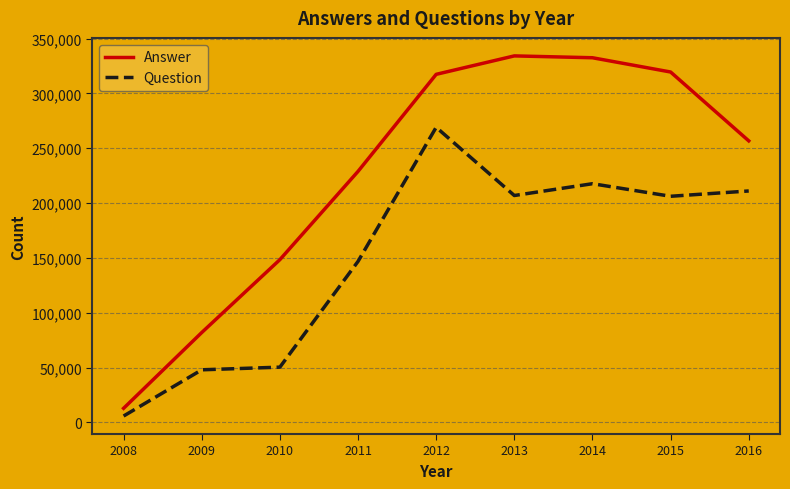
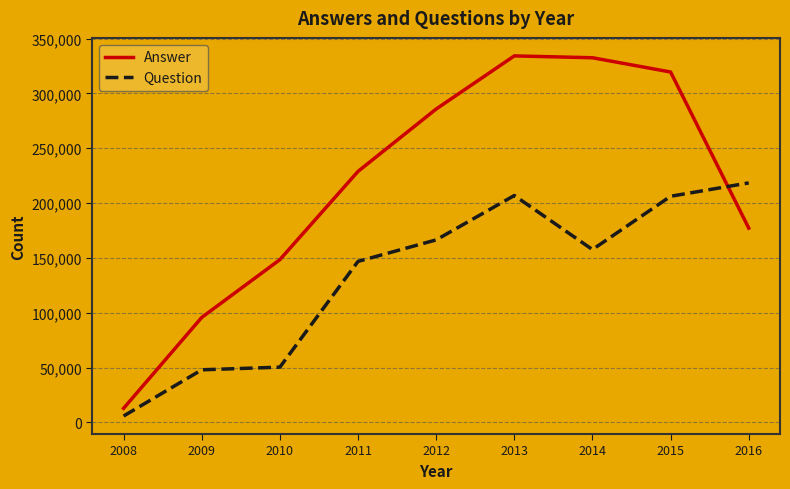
Answer, 2009: 82,000 -> 96,000
Answer, 2012: 317,000 -> 286,000
Question, 2012: 269,000 -> 166,000
Question, 2014: 218,000 -> 158,000
Answer, 2016: 257,000 -> 177,000
Question, 2016: 211,000 -> 218,000
